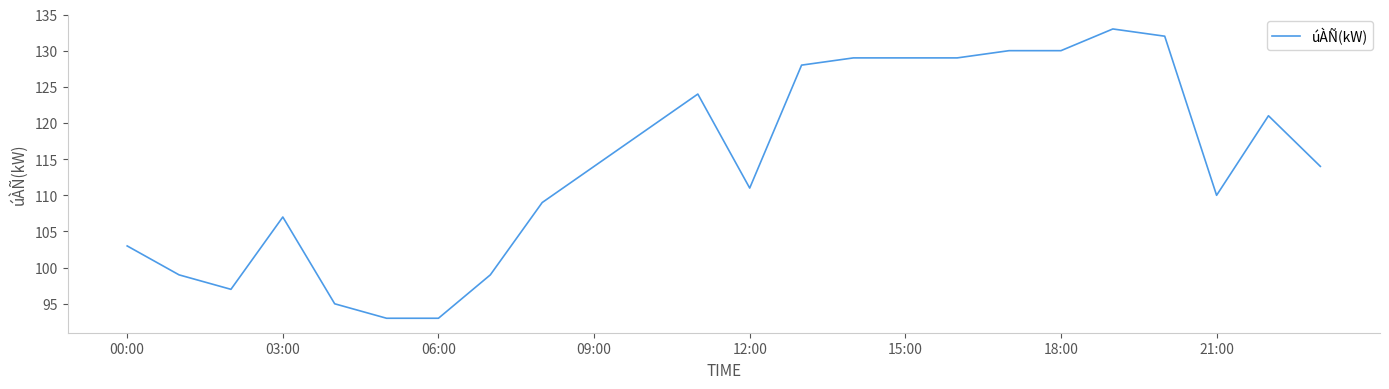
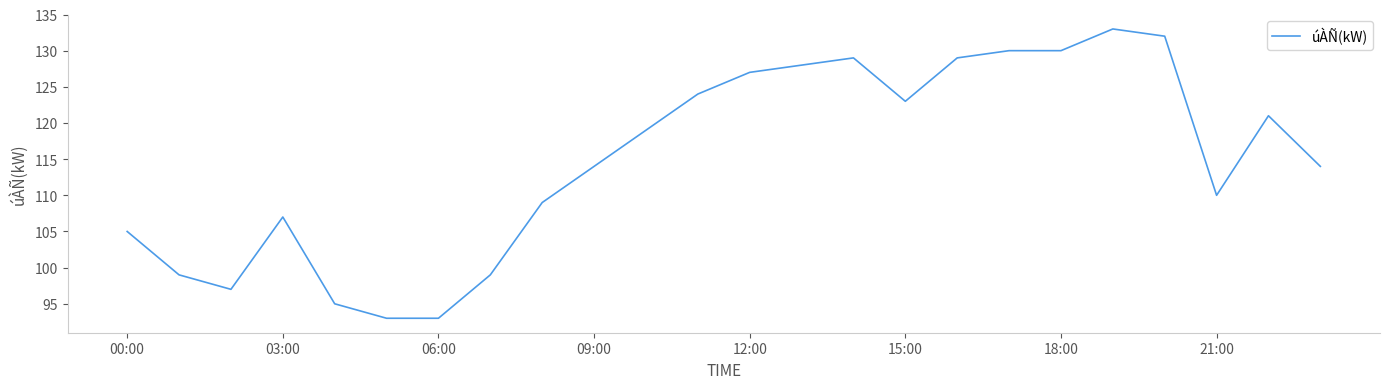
00:00: 103 -> 105
12:00: 111 -> 127
15:00: 129 -> 123
